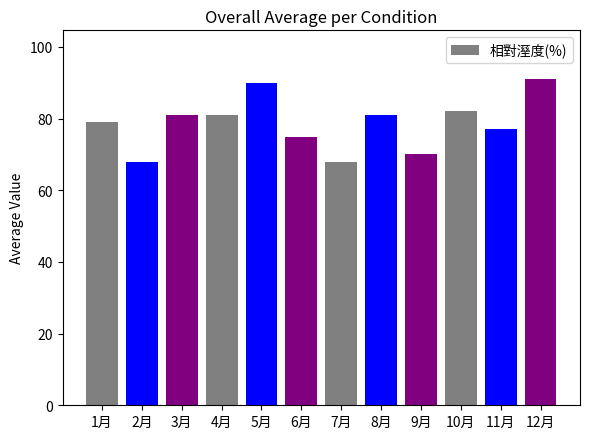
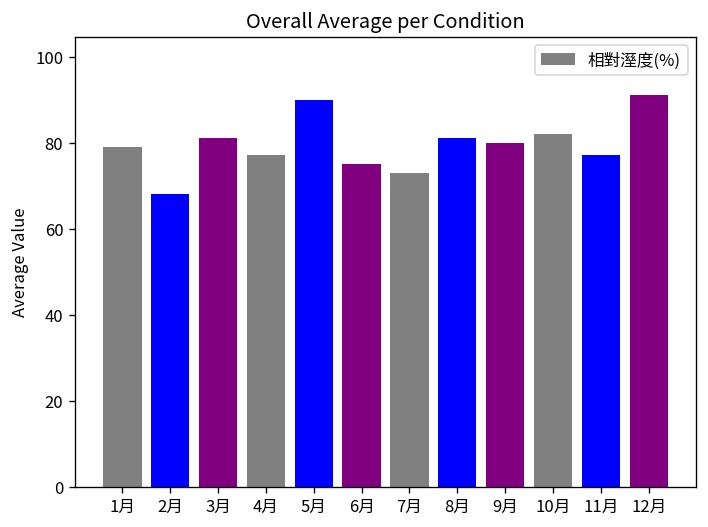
4月: 81 -> 77
7月: 68 -> 73
9月: 70 -> 80
